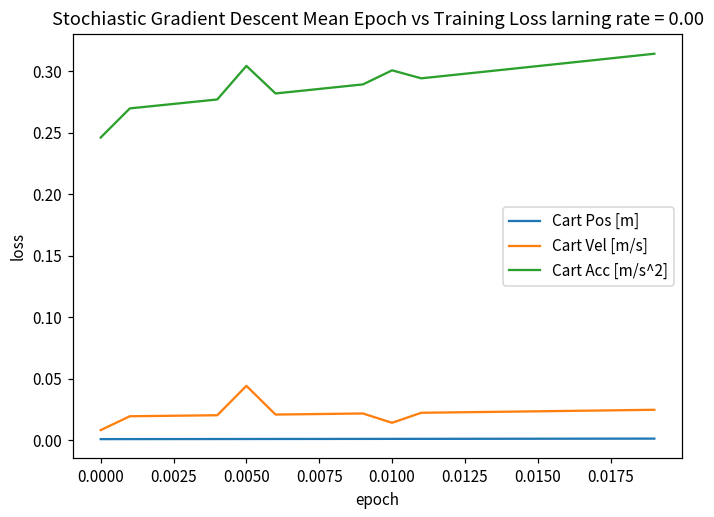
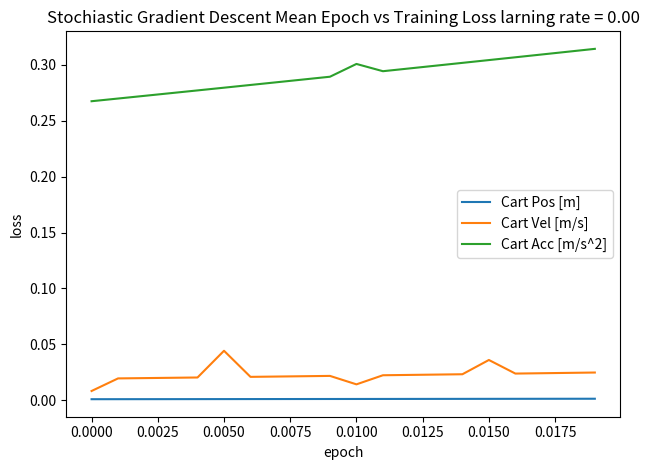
Cart Acc [m/s^2], 0.0000: 0.246 -> 0.267
Cart Acc [m/s^2], 0.0050: 0.304 -> 0.279
Cart Vel [m/s], 0.0150: 0.024 -> 0.036
